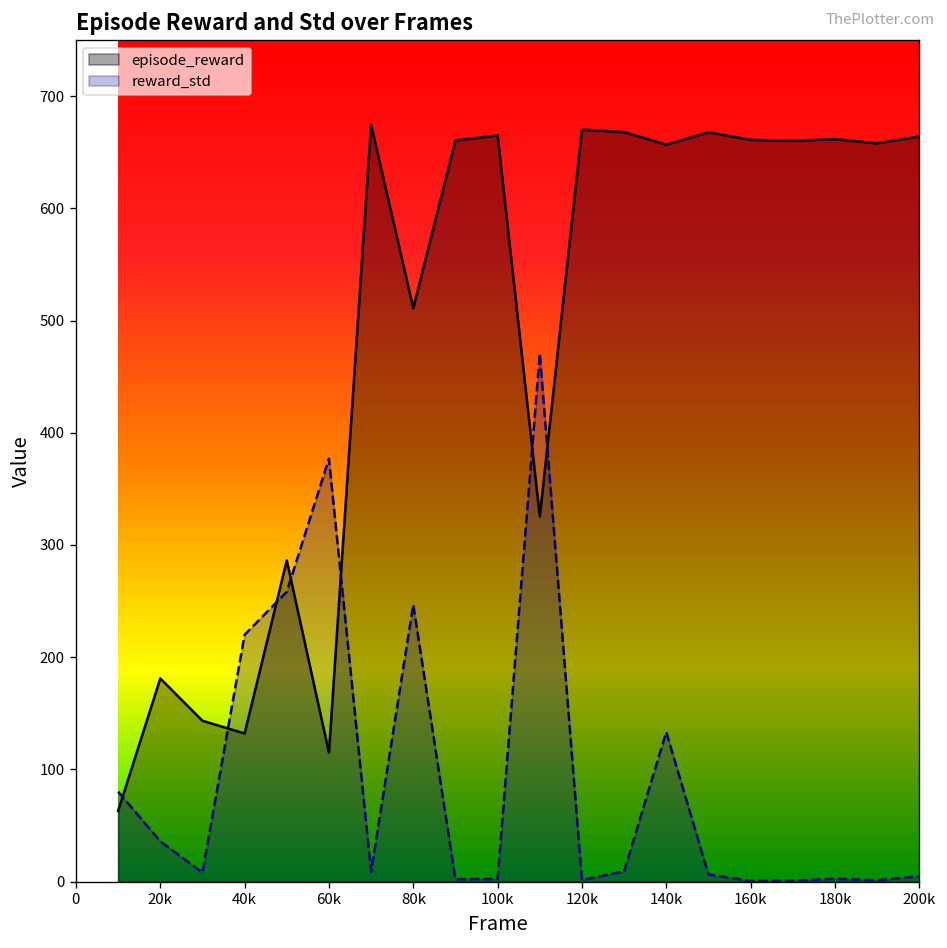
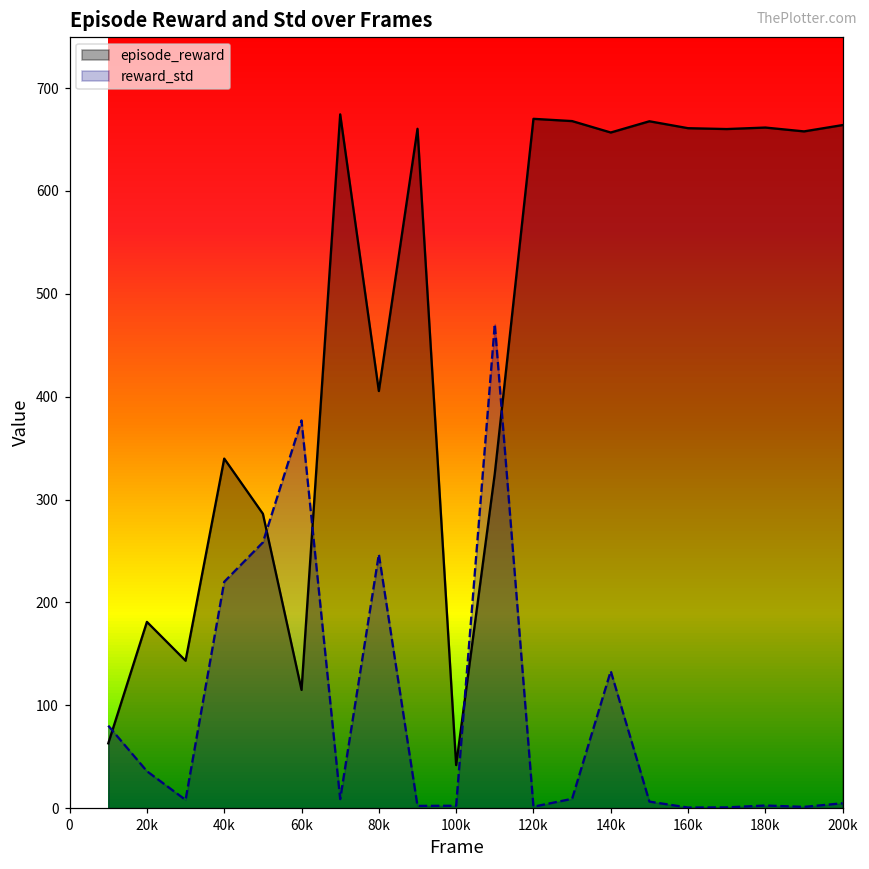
episode_reward, 40k: 130 -> 340
episode_reward, 80k: 510 -> 410
episode_reward, 100k: 670 -> 40
